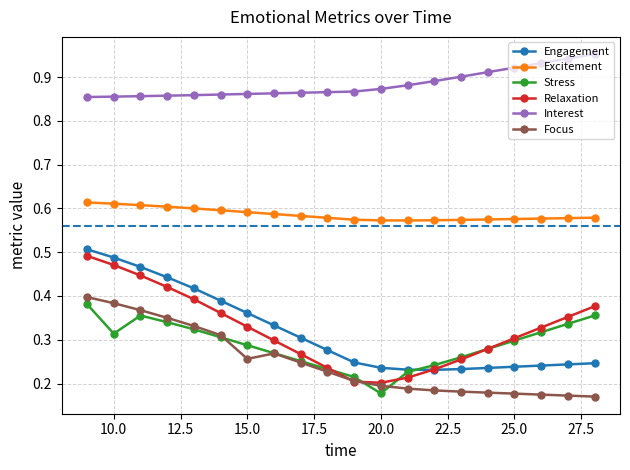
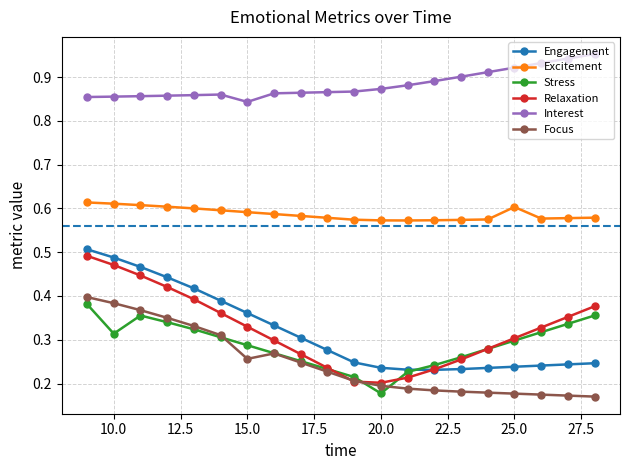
Interest, 15.0: 0.86 -> 0.84
Excitement, 25.0: 0.58 -> 0.60
